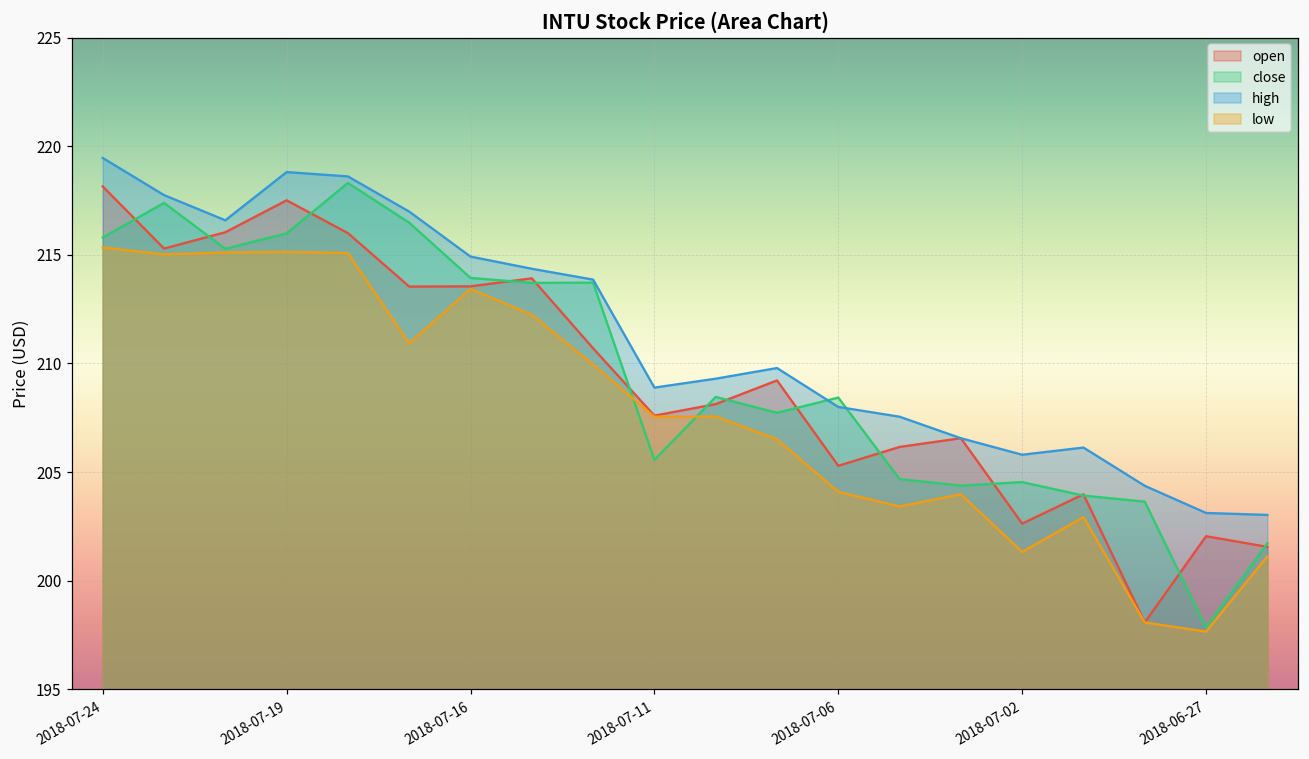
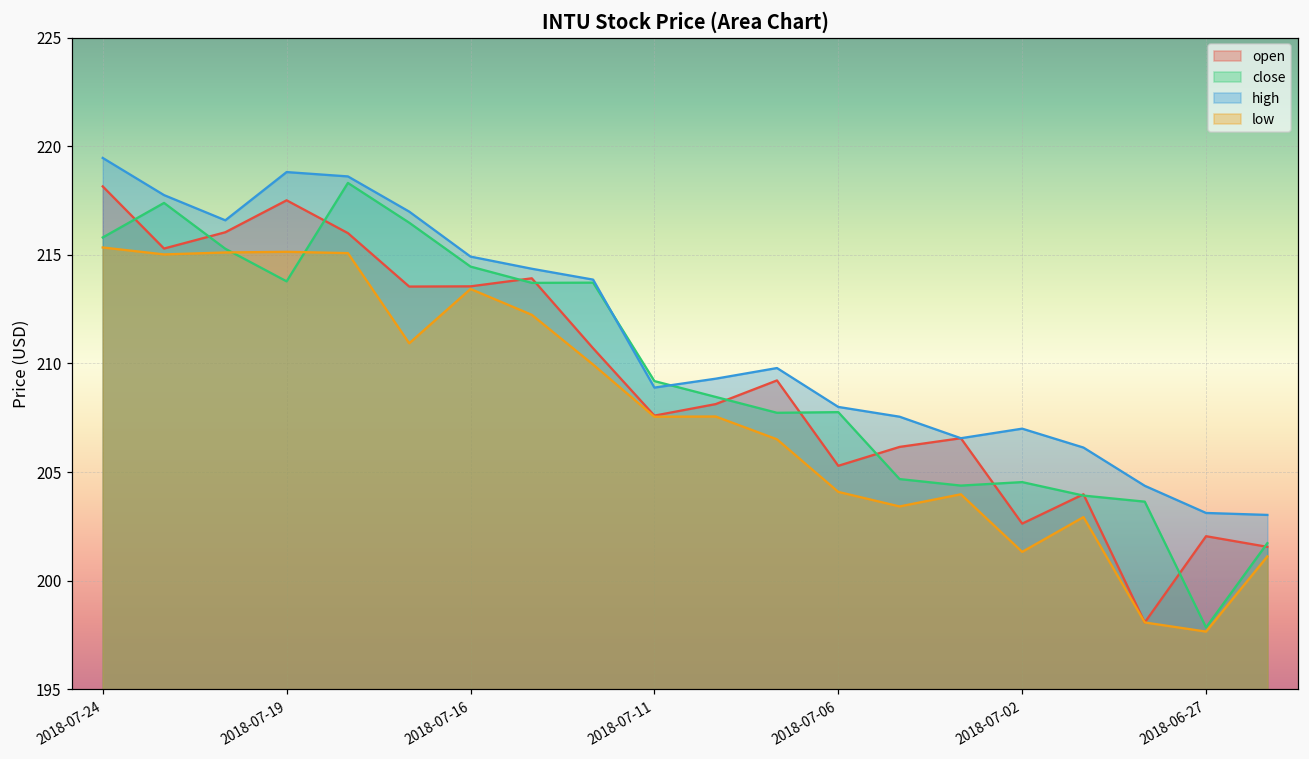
close, 2018-07-19: 216.0 -> 213.8
close, 2018-07-16: 213.9 -> 214.5
close, 2018-07-11: 205.6 -> 209.2
close, 2018-07-06: 208.4 -> 207.8
high, 2018-07-02: 205.8 -> 207.0
